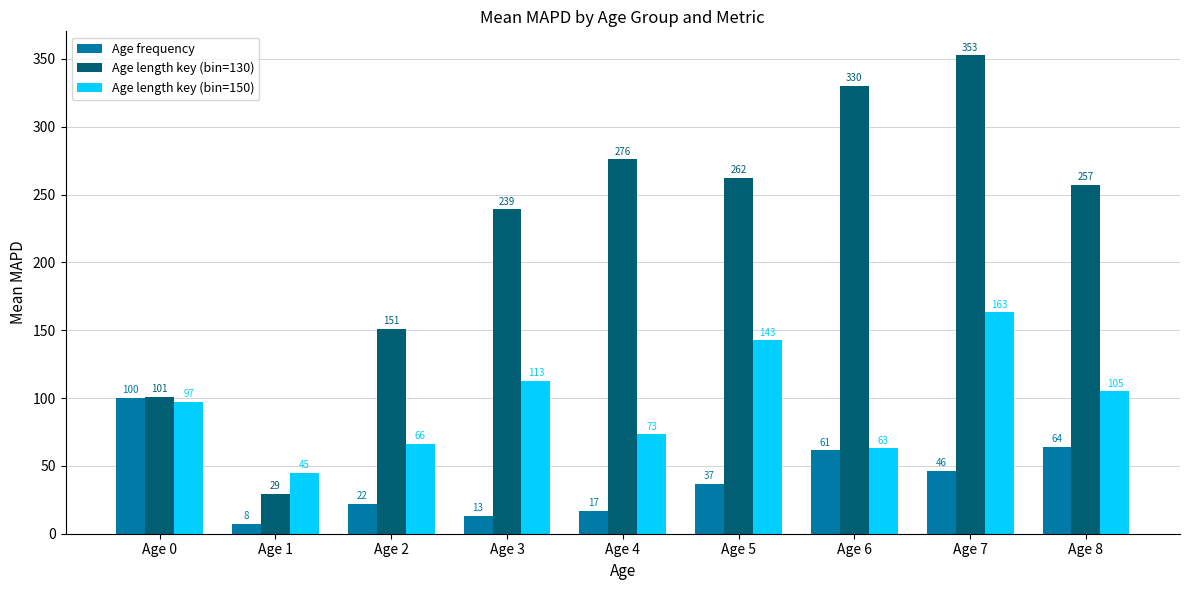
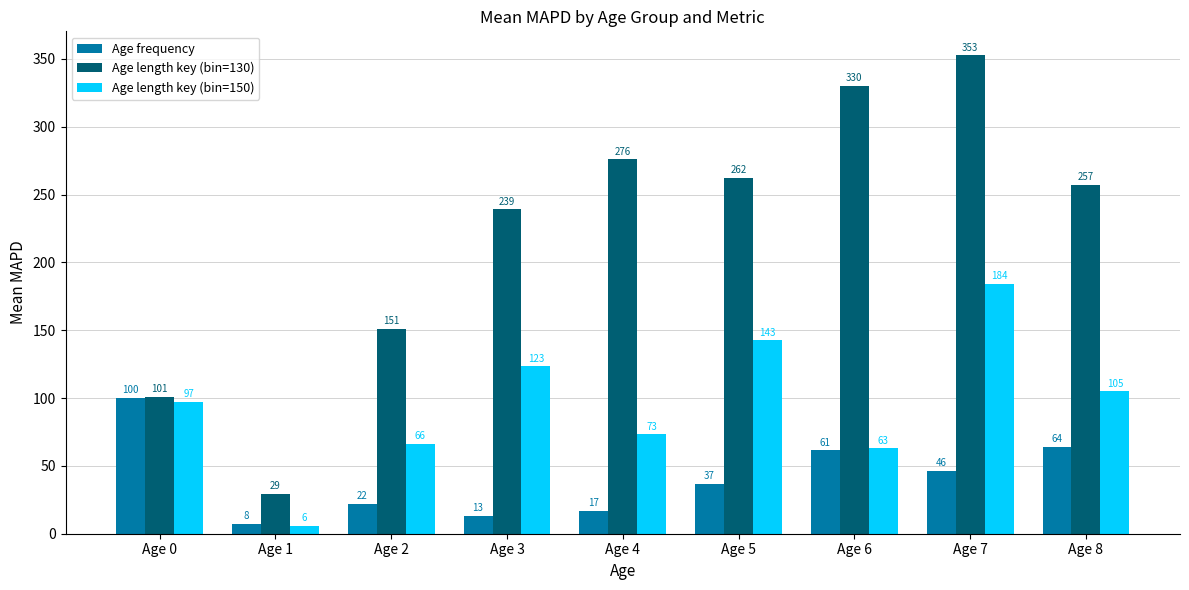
Age length key (bin=150), Age 1: 45 -> 6
Age length key (bin=150), Age 3: 113 -> 123
Age length key (bin=150), Age 7: 163 -> 184
